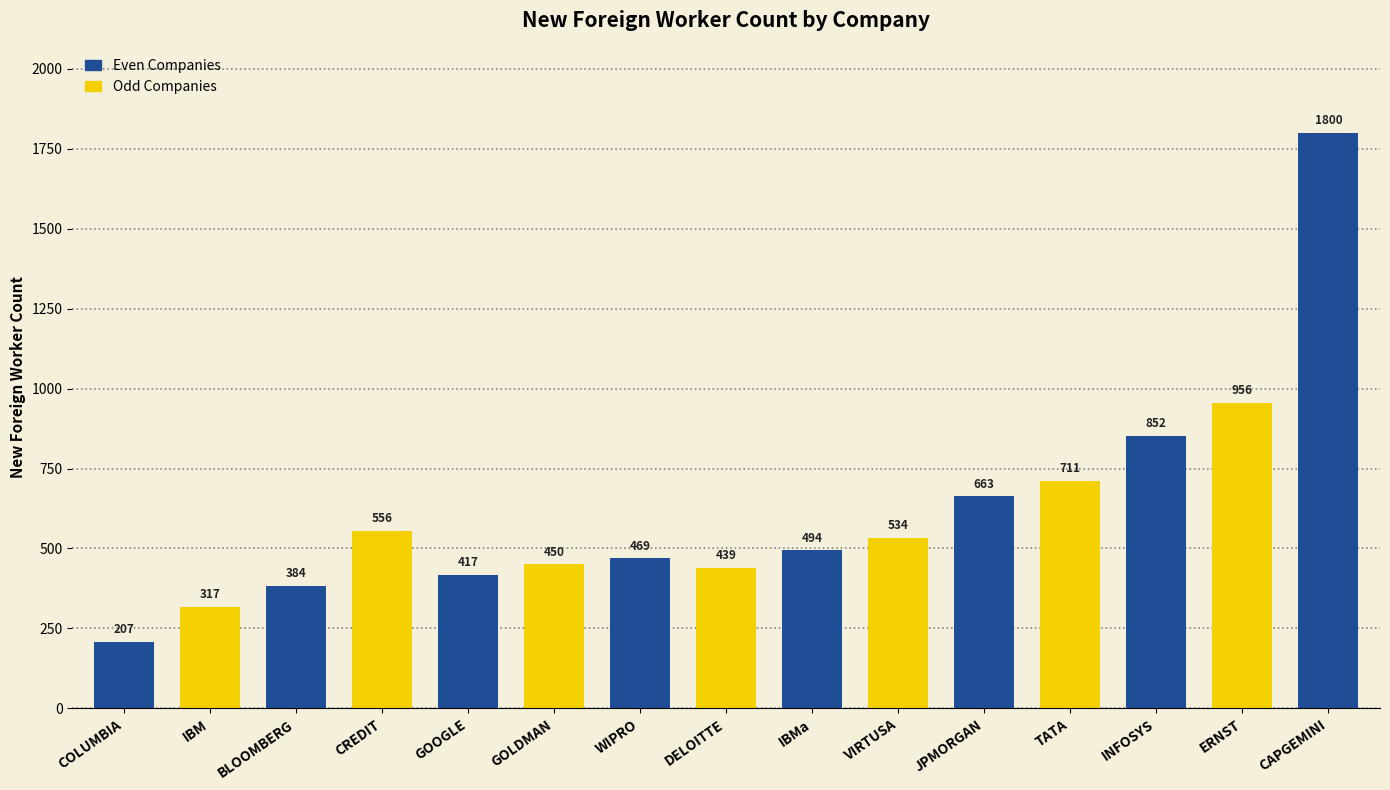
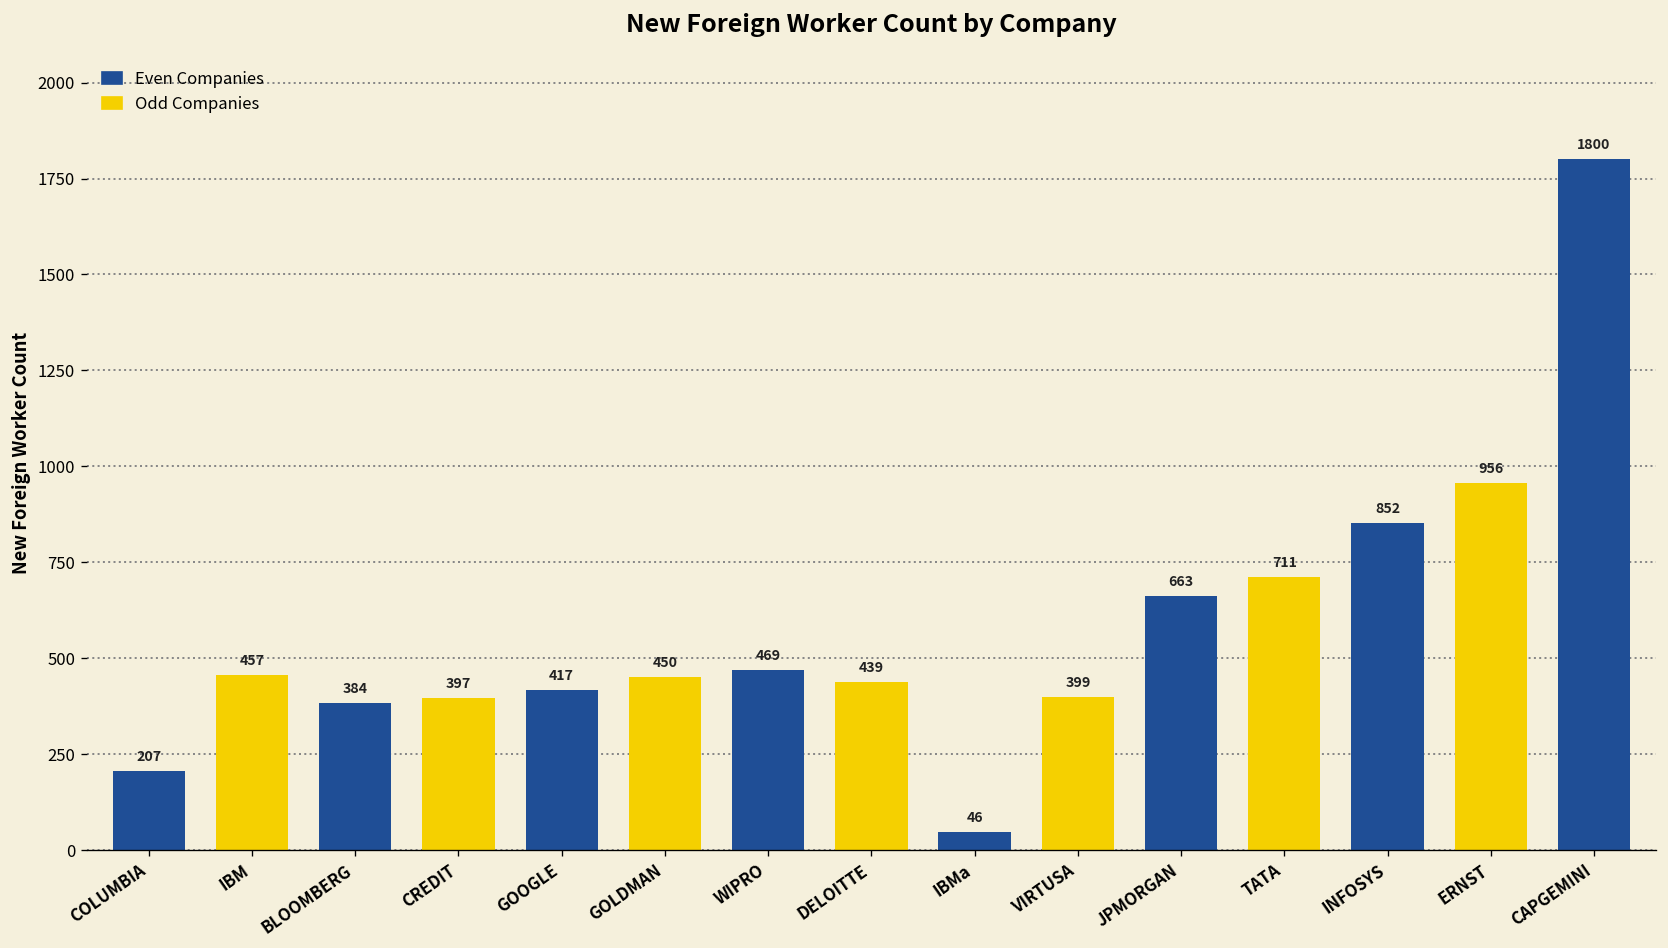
IBM: 317 -> 457
CREDIT: 556 -> 397
IBMa: 494 -> 46
VIRTUSA: 534 -> 399
